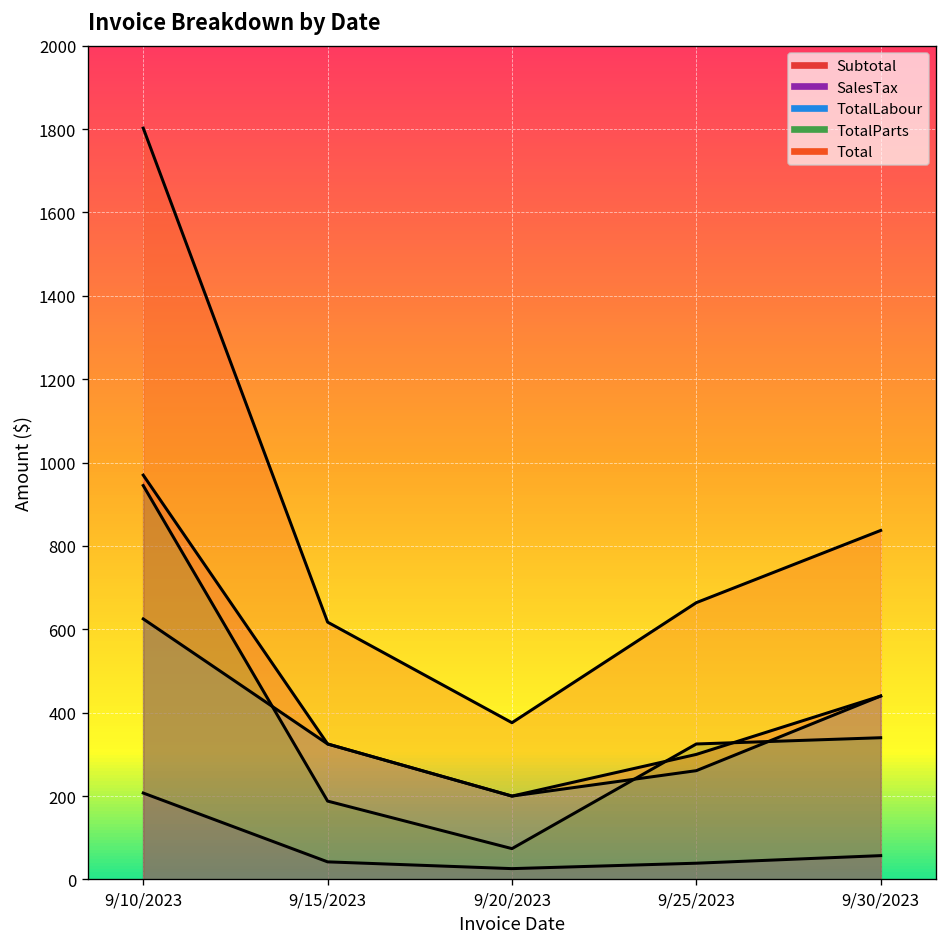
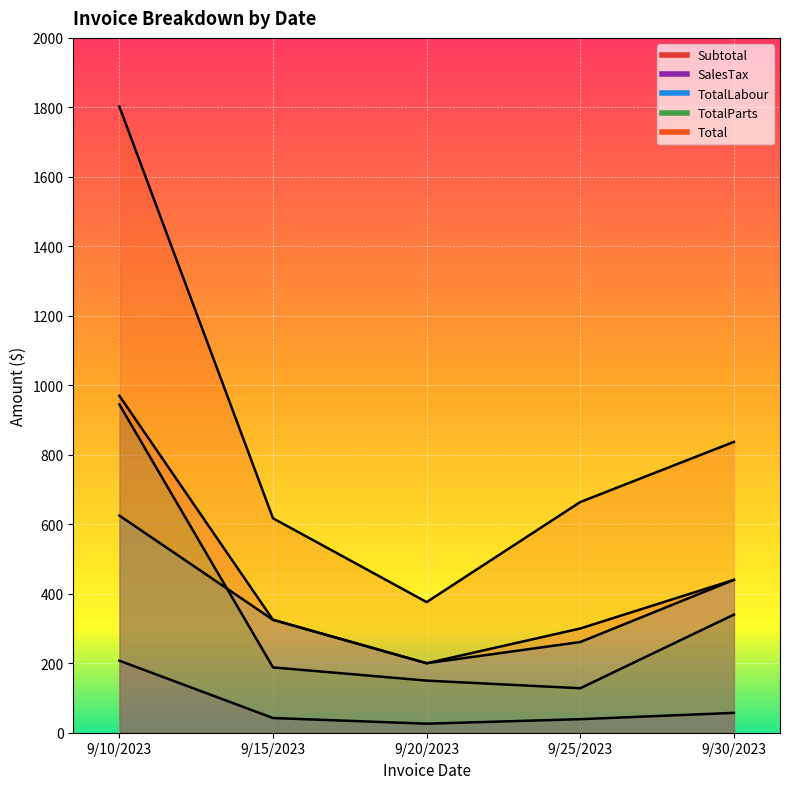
TotalParts, 9/20/2023: 70 -> 150
TotalParts, 9/25/2023: 330 -> 130
